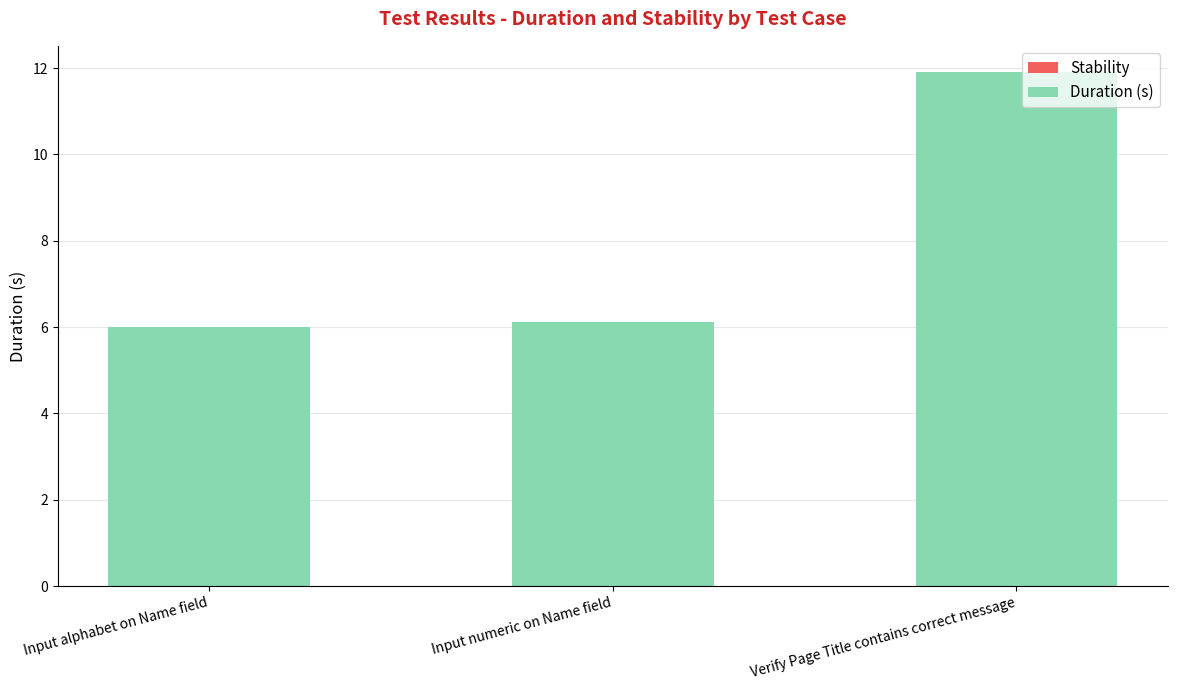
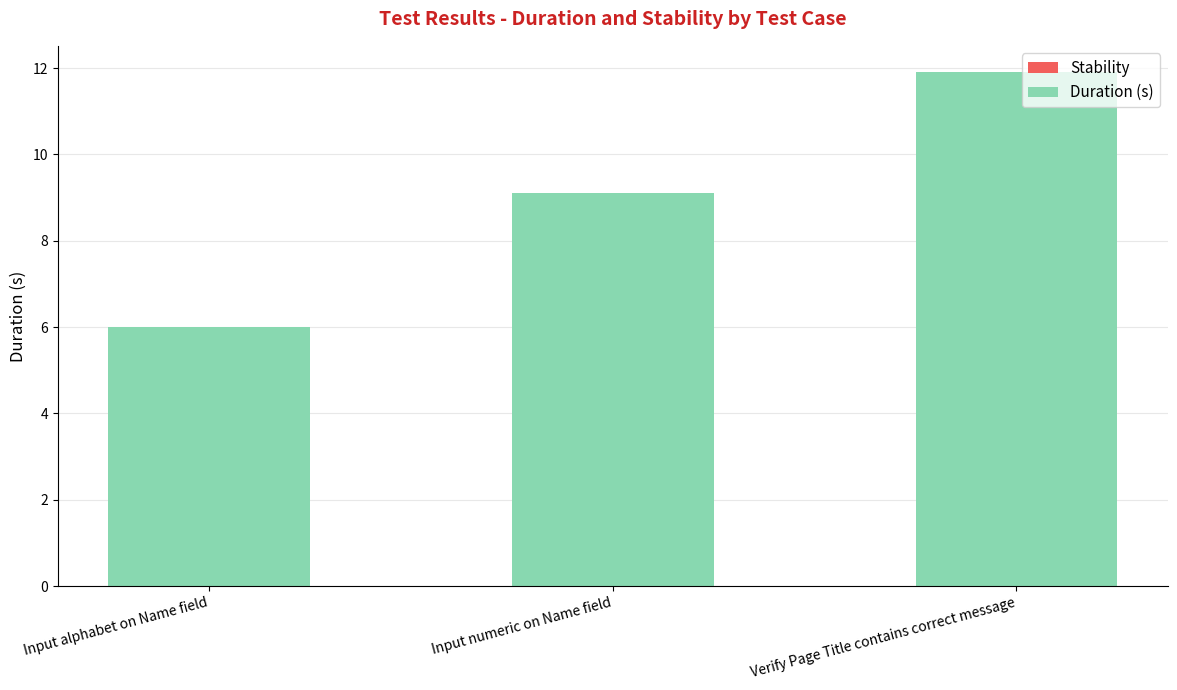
Duration (s), Input numeric on Name field: 6.1 -> 9.1
